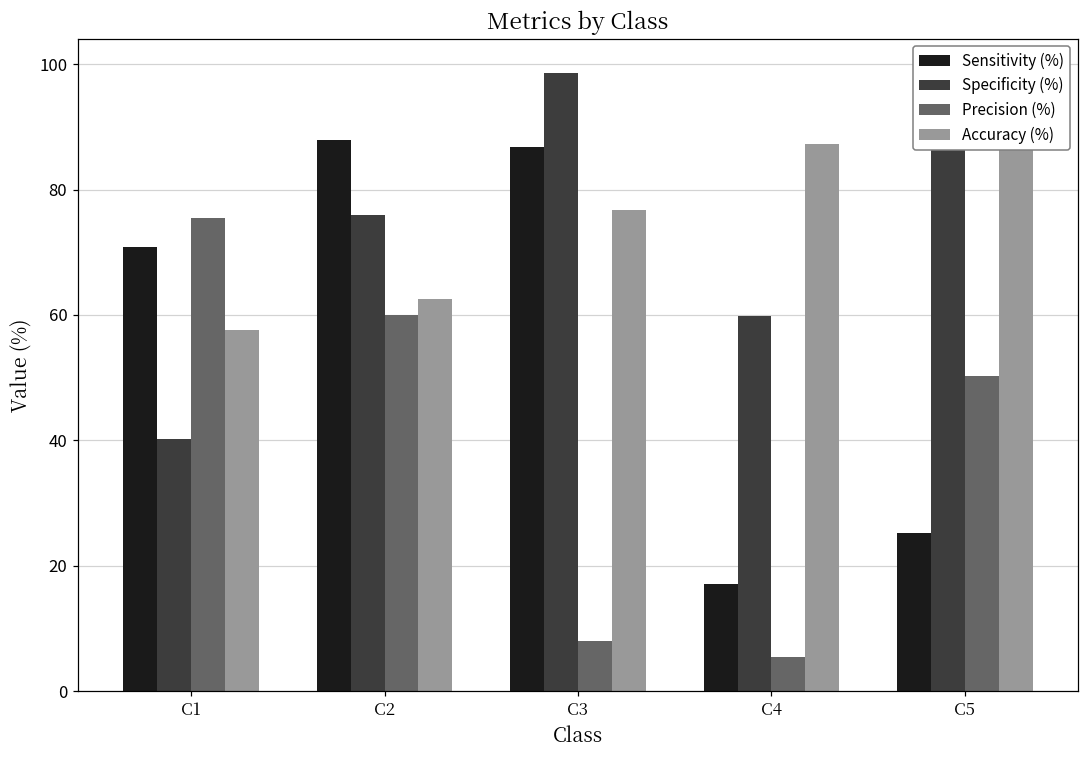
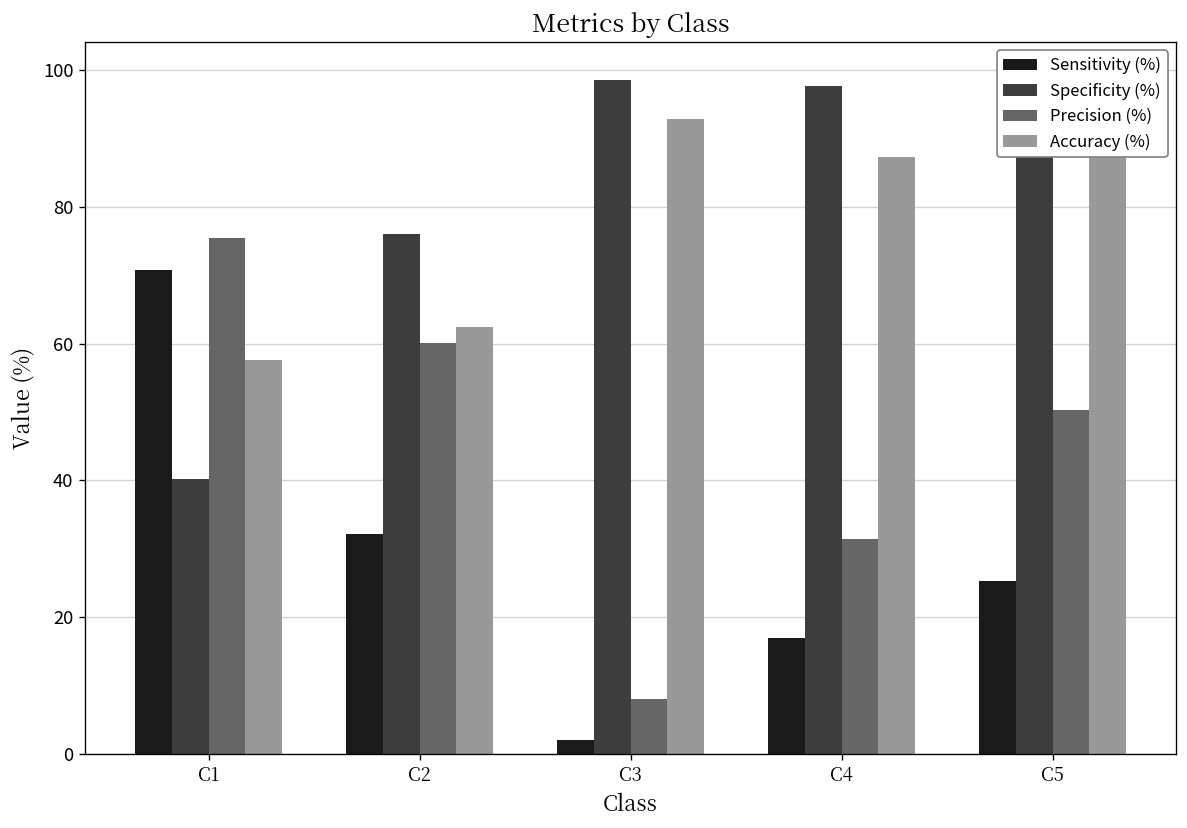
Sensitivity (%), C2: 88 -> 32
Sensitivity (%), C3: 87 -> 2
Accuracy (%), C3: 77 -> 93
Specificity (%), C4: 60 -> 98
Precision (%), C4: 5 -> 31
